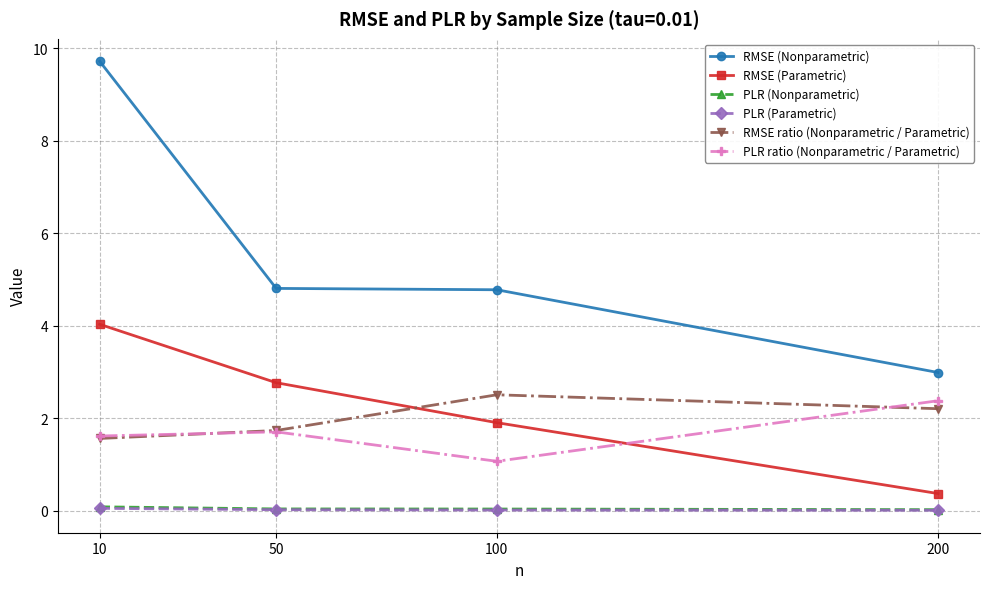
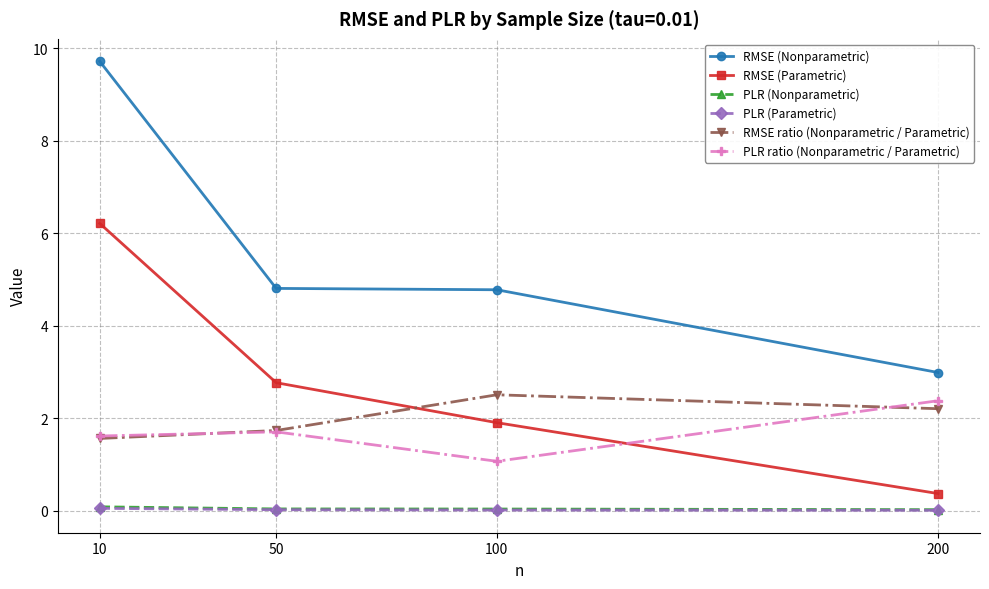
RMSE (Parametric), 10: 4.0 -> 6.2
